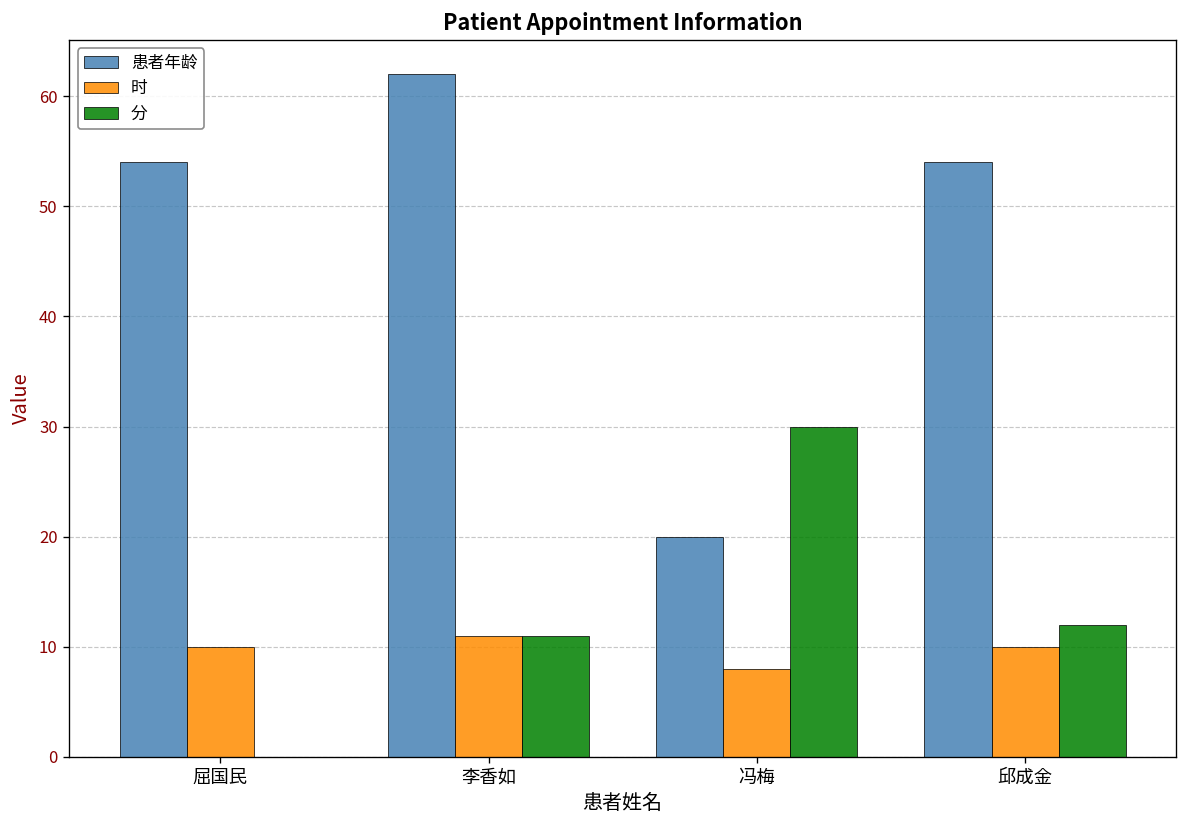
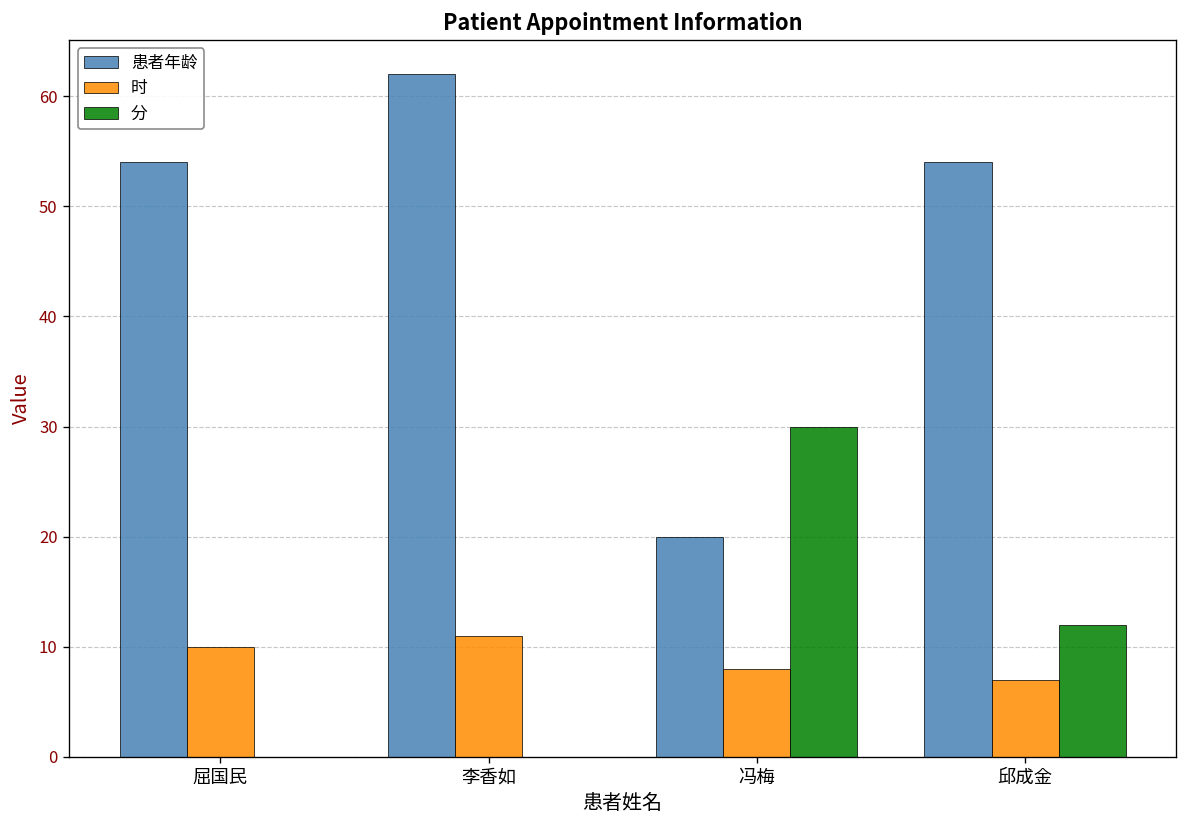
分, 李香如: 11 -> 0
时, 邱成金: 10 -> 7
